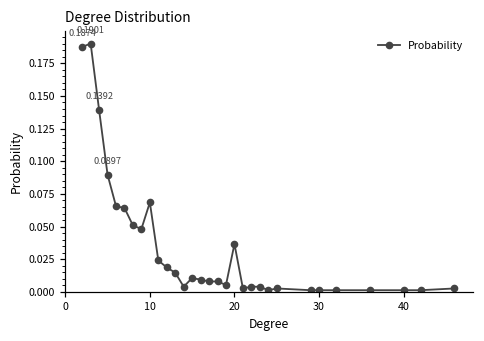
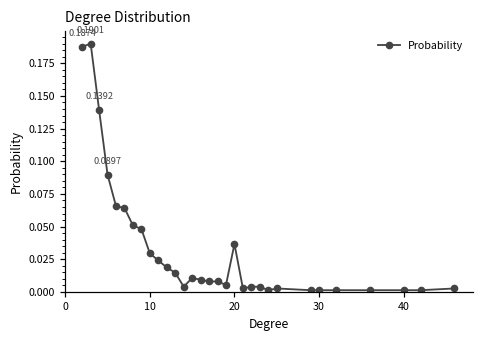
10: 0.069 -> 0.029
